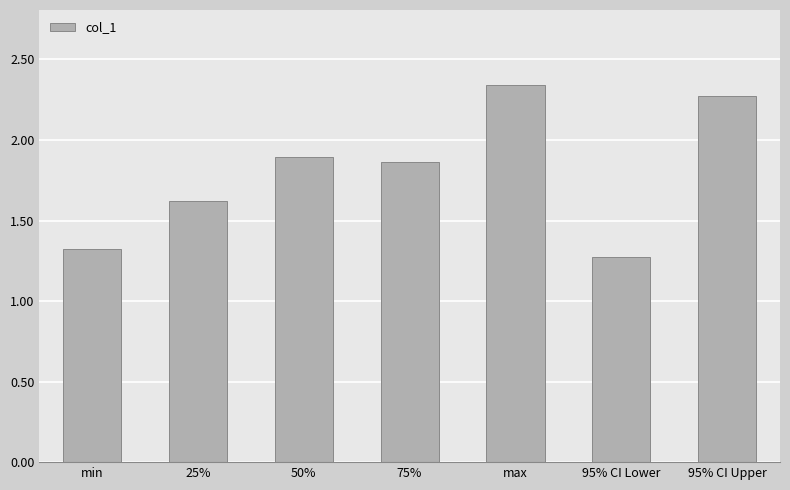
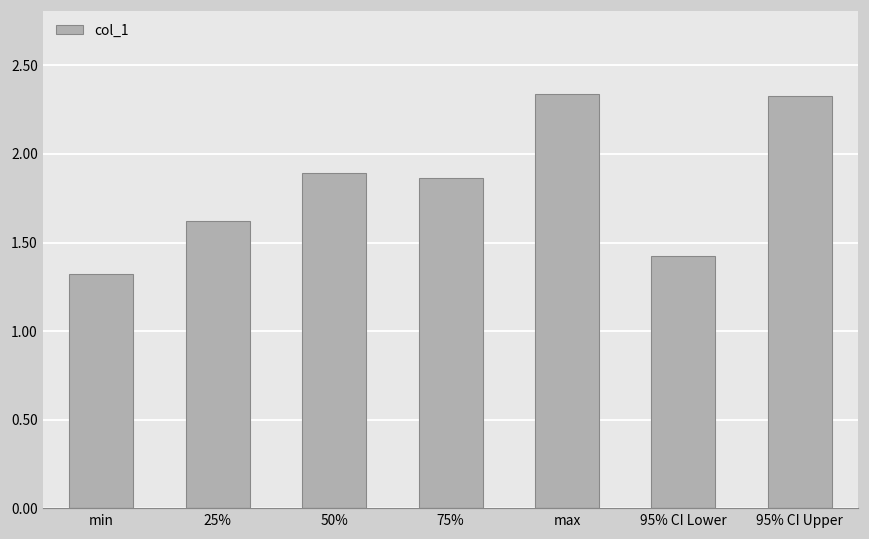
95% CI Lower: 1.27 -> 1.42
95% CI Upper: 2.27 -> 2.33
